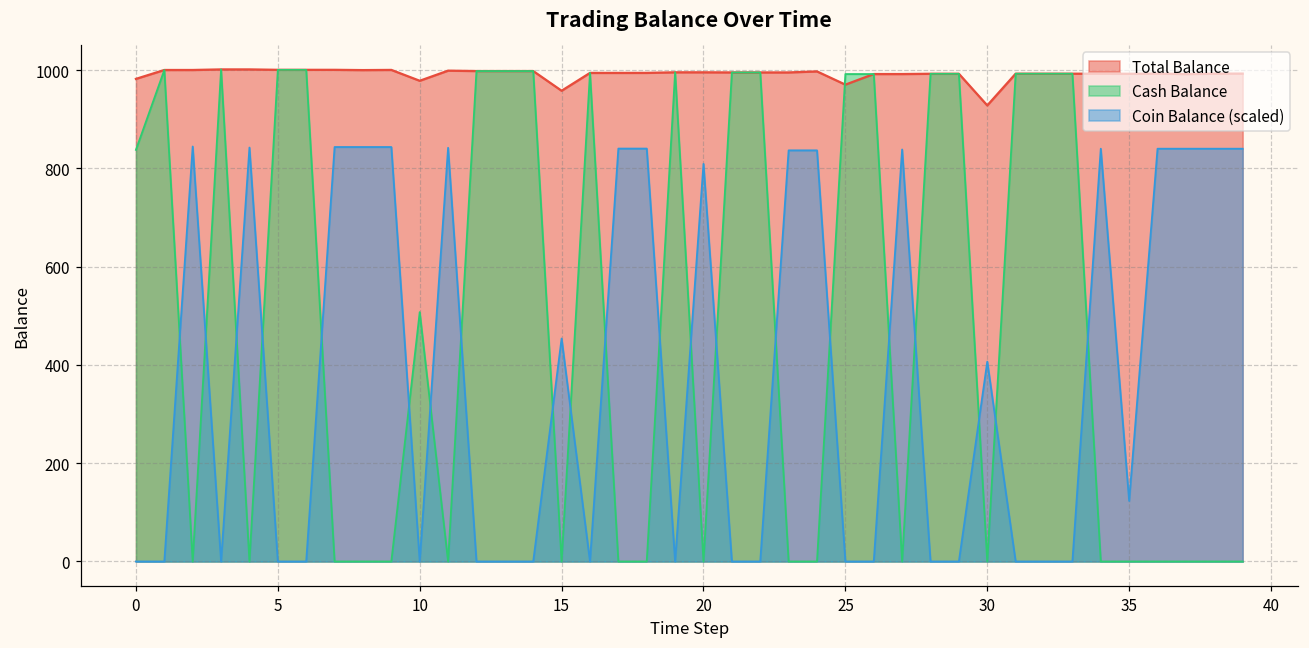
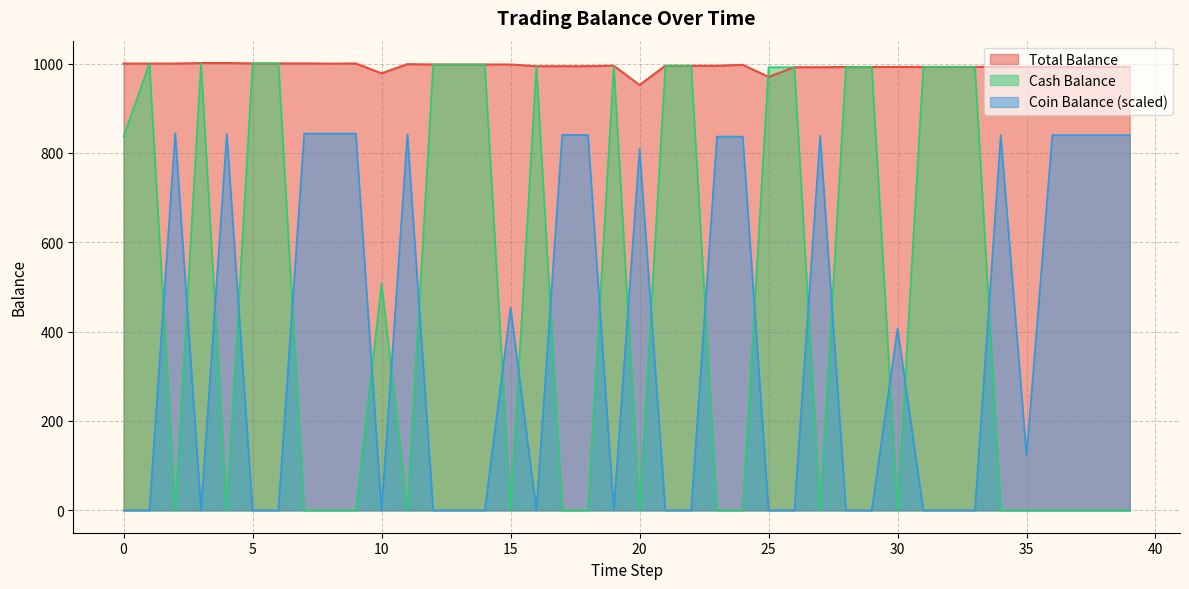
Total Balance, 0: 980 -> 1000
Total Balance, 15: 960 -> 1000
Total Balance, 20: 1000 -> 950
Total Balance, 30: 930 -> 990
